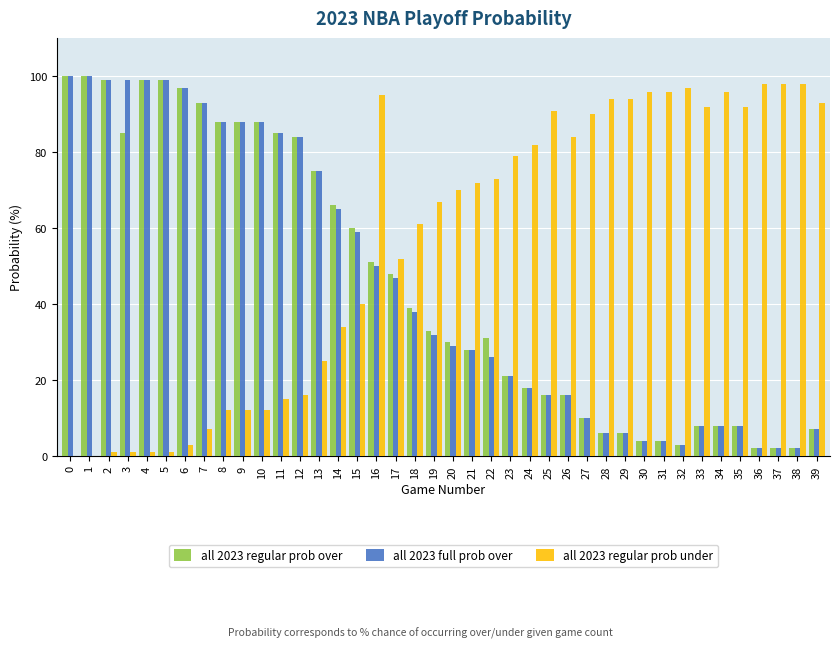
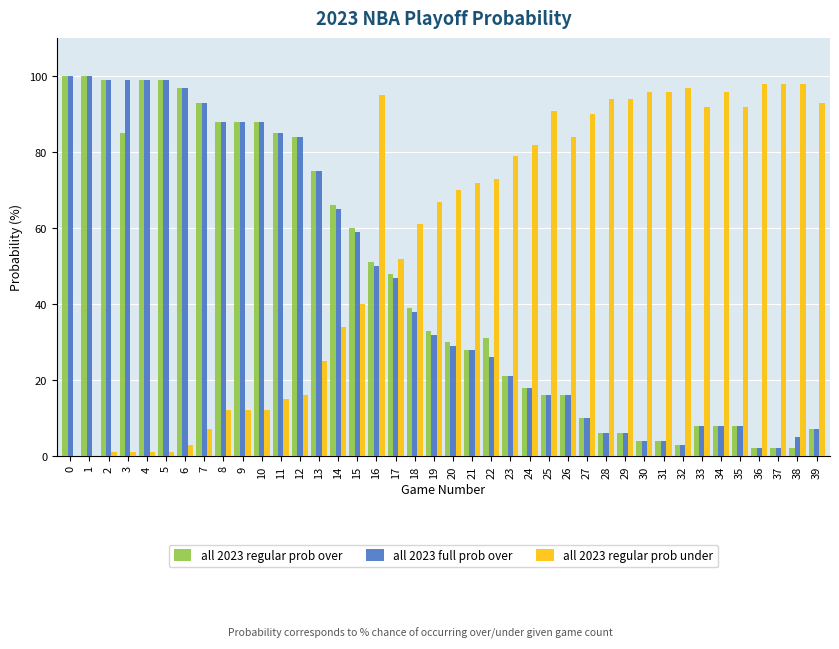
all 2023 full prob over, 38: 2 -> 5
